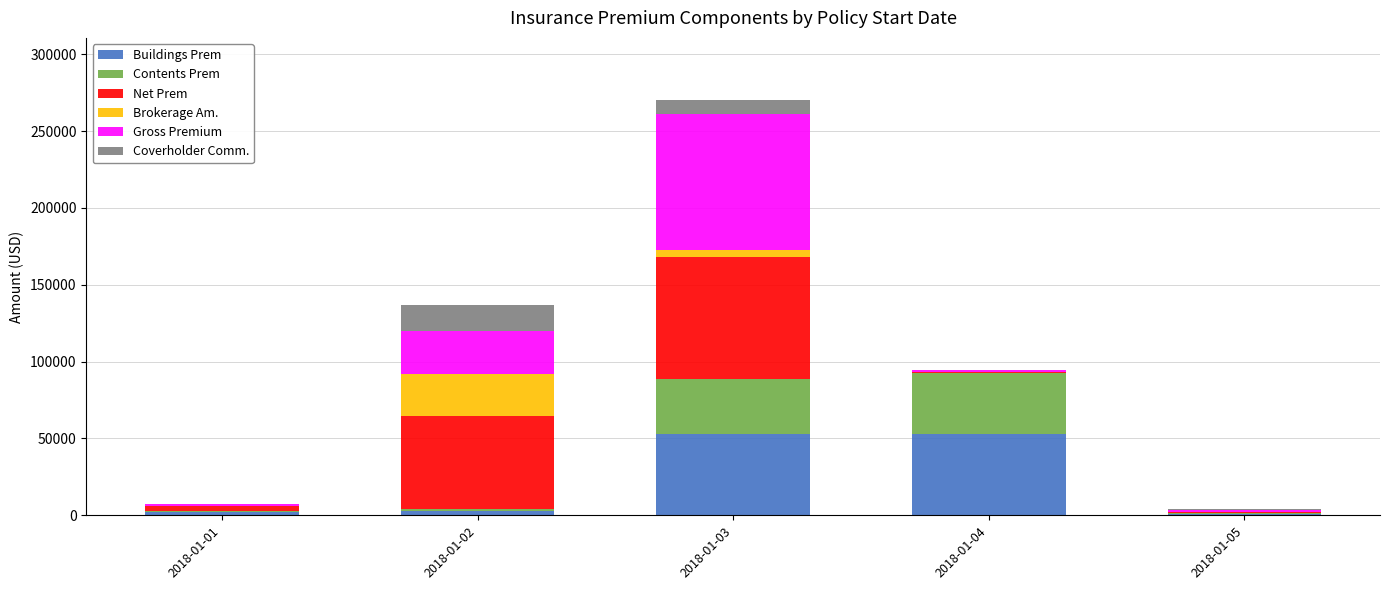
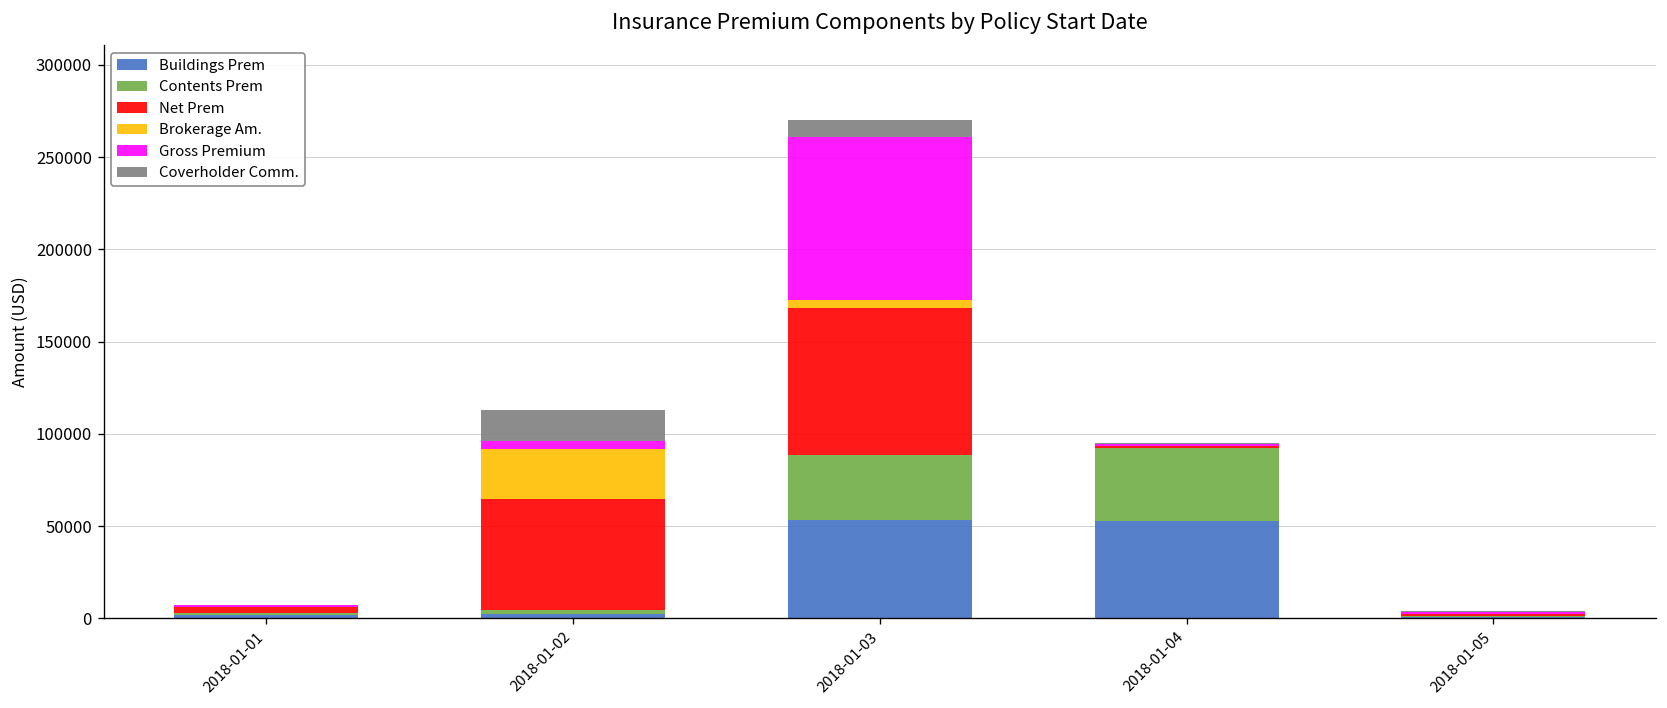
Gross Premium, 2018-01-02: 28000 -> 4000
